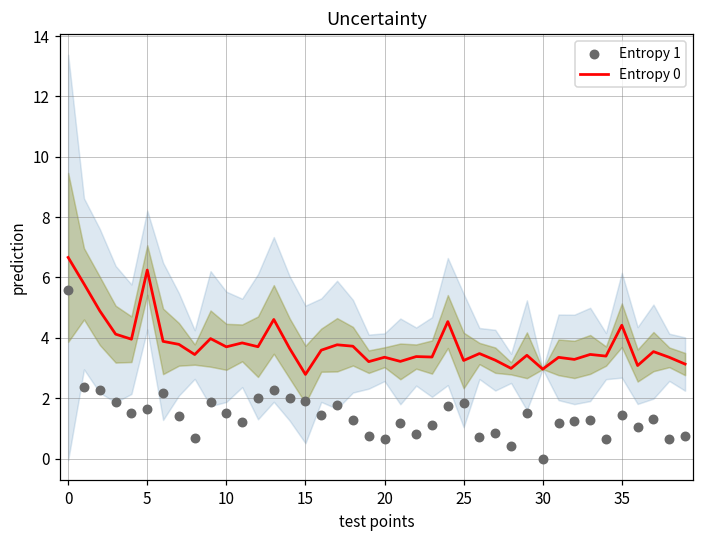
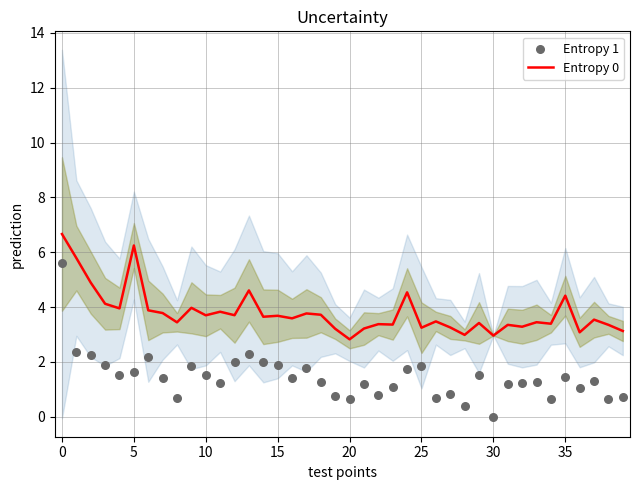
Entropy 0, 15: 2.8 -> 3.7
Entropy 0, 20: 3.4 -> 2.8
